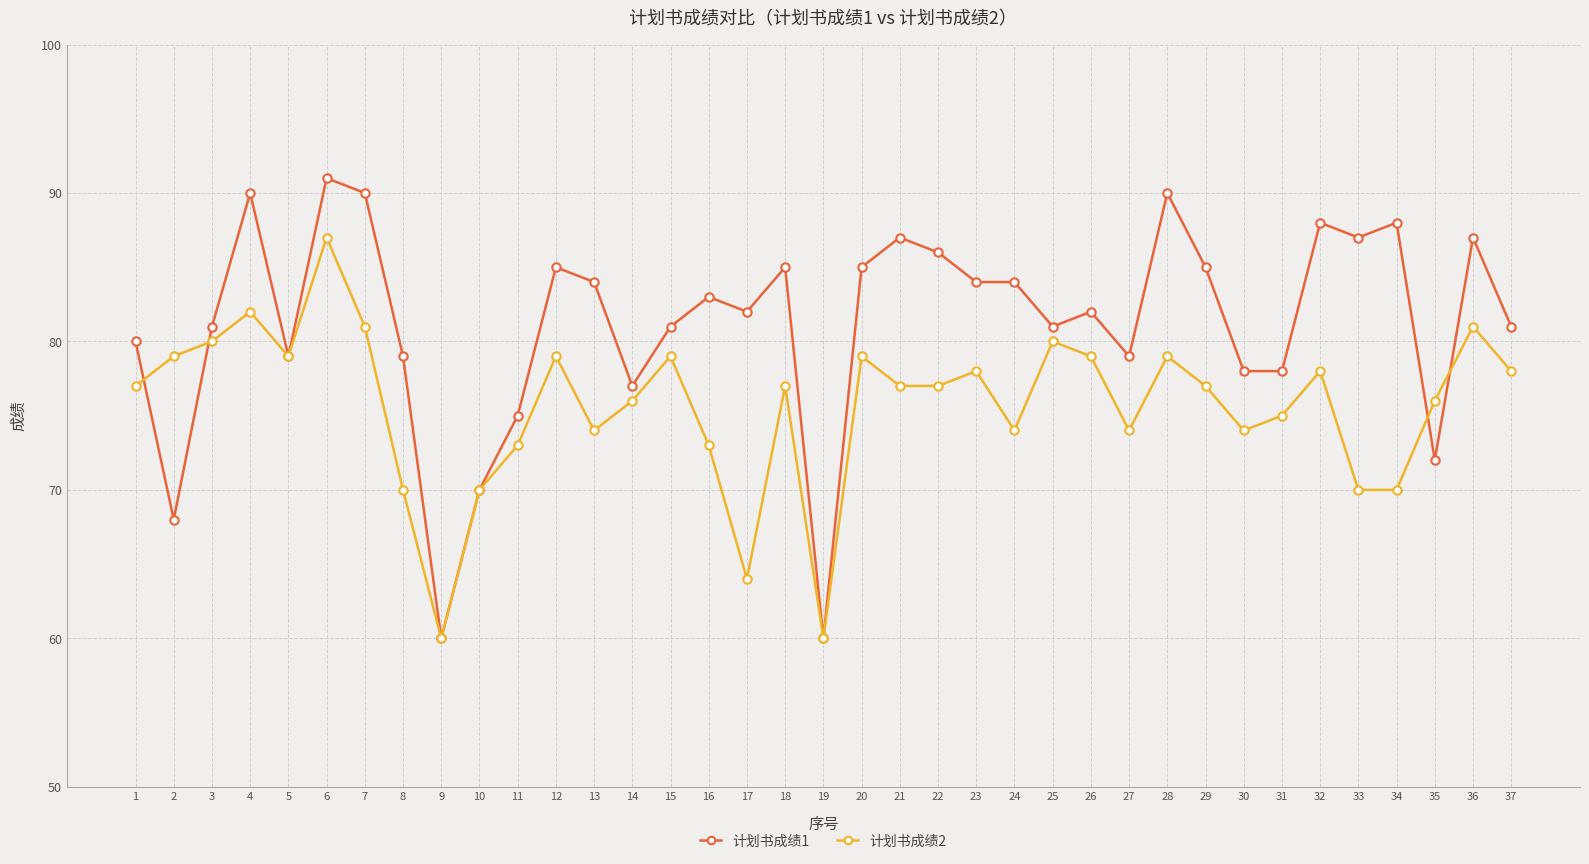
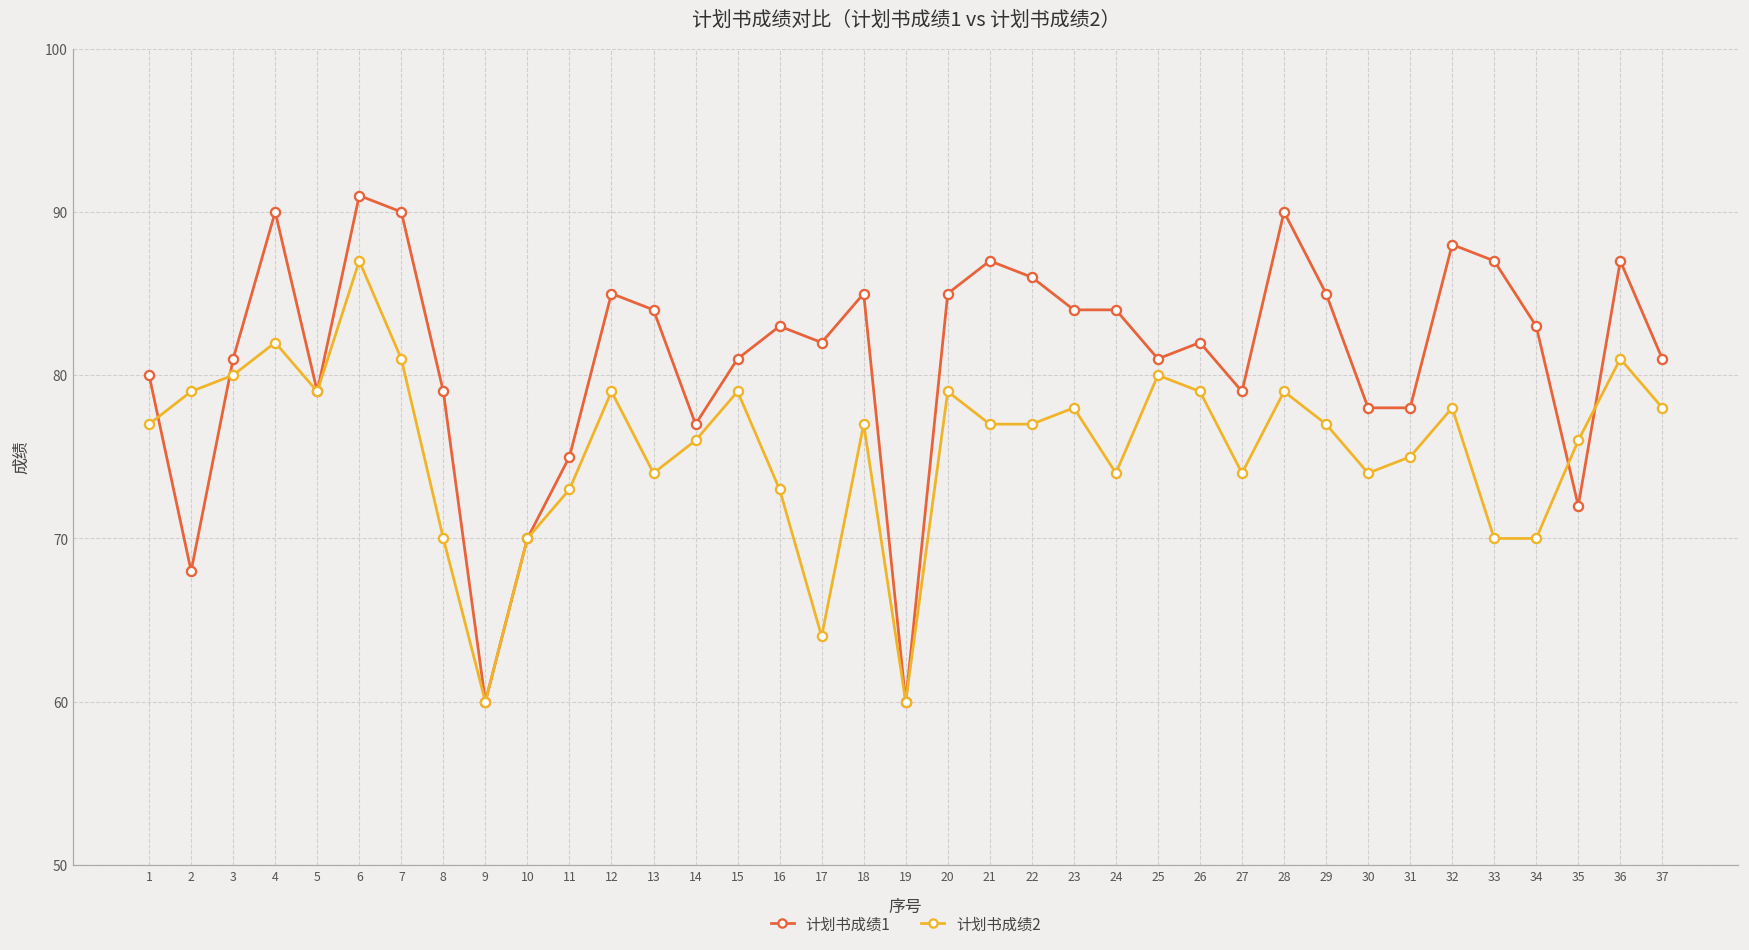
计划书成绩1, 34: 88 -> 83
